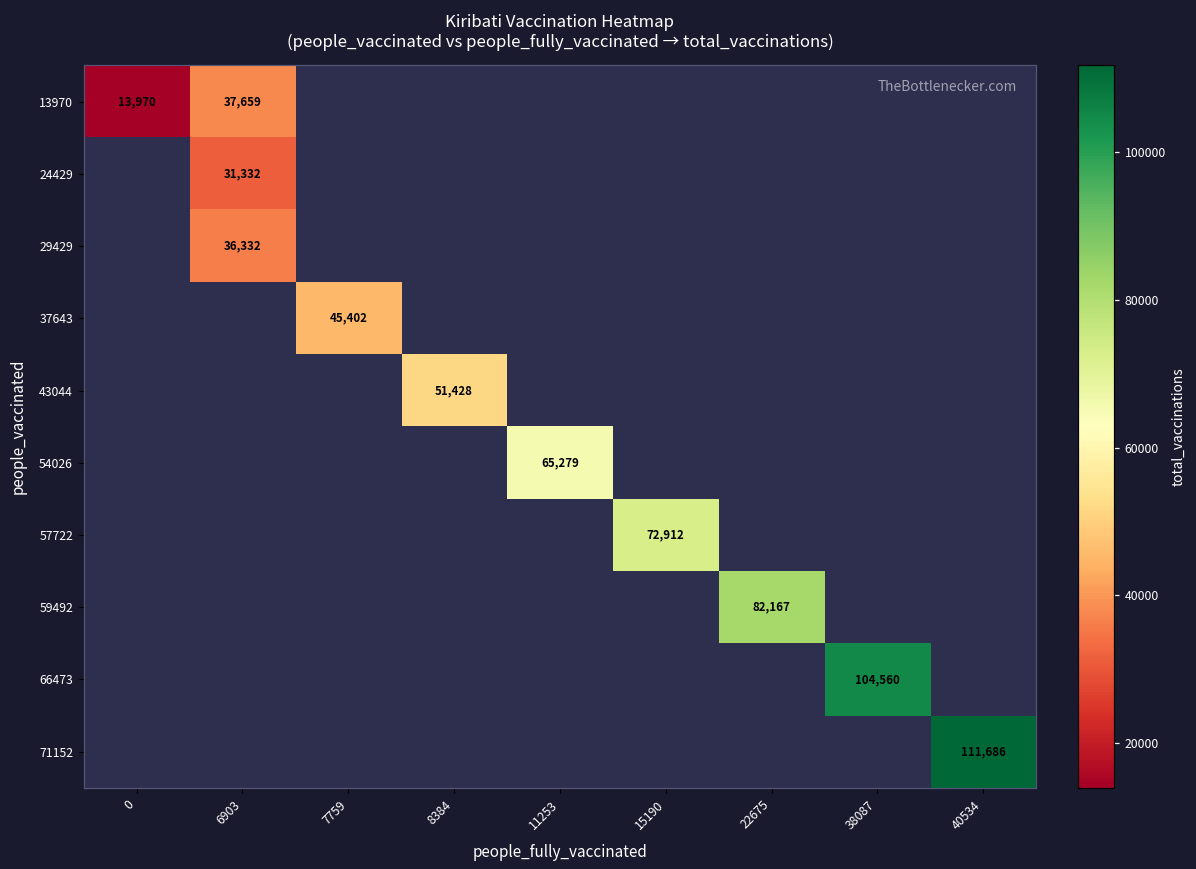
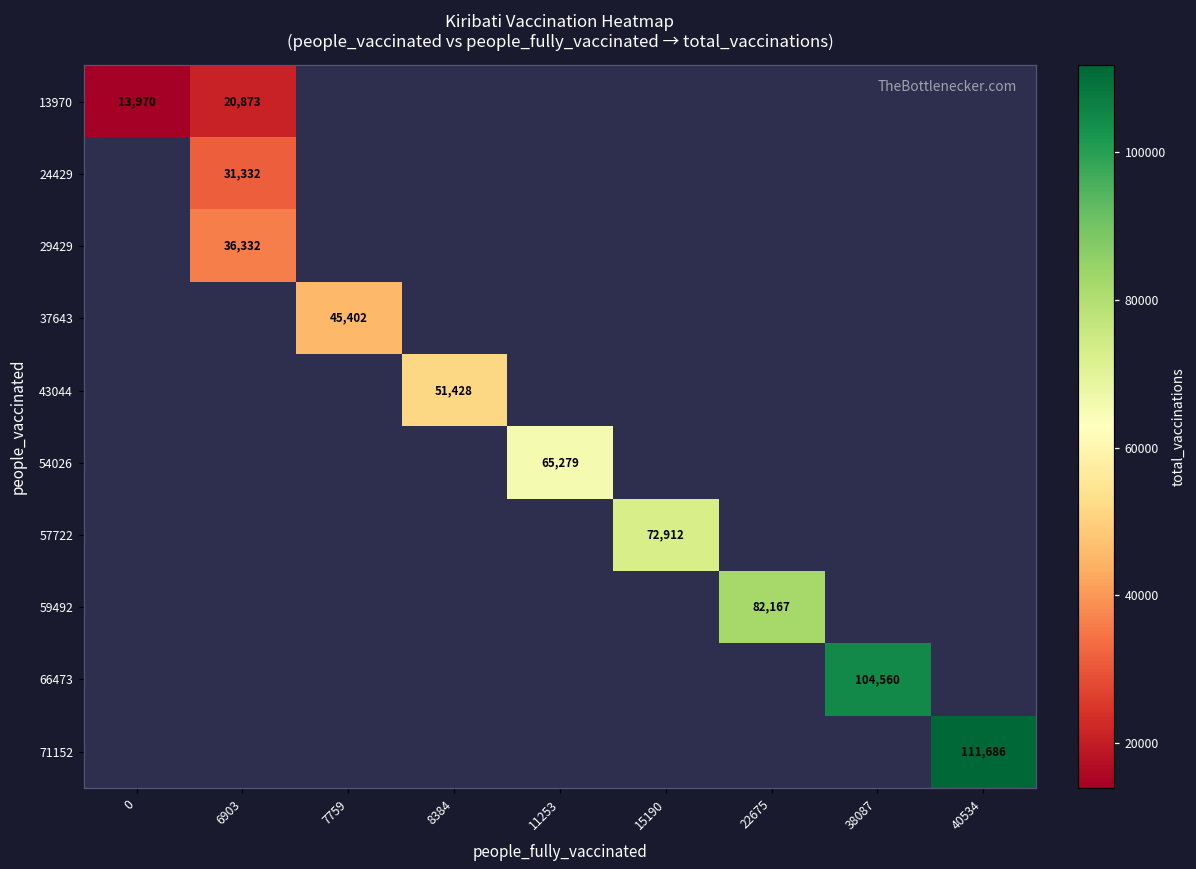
13970, 6903: 37,659 -> 20,873
